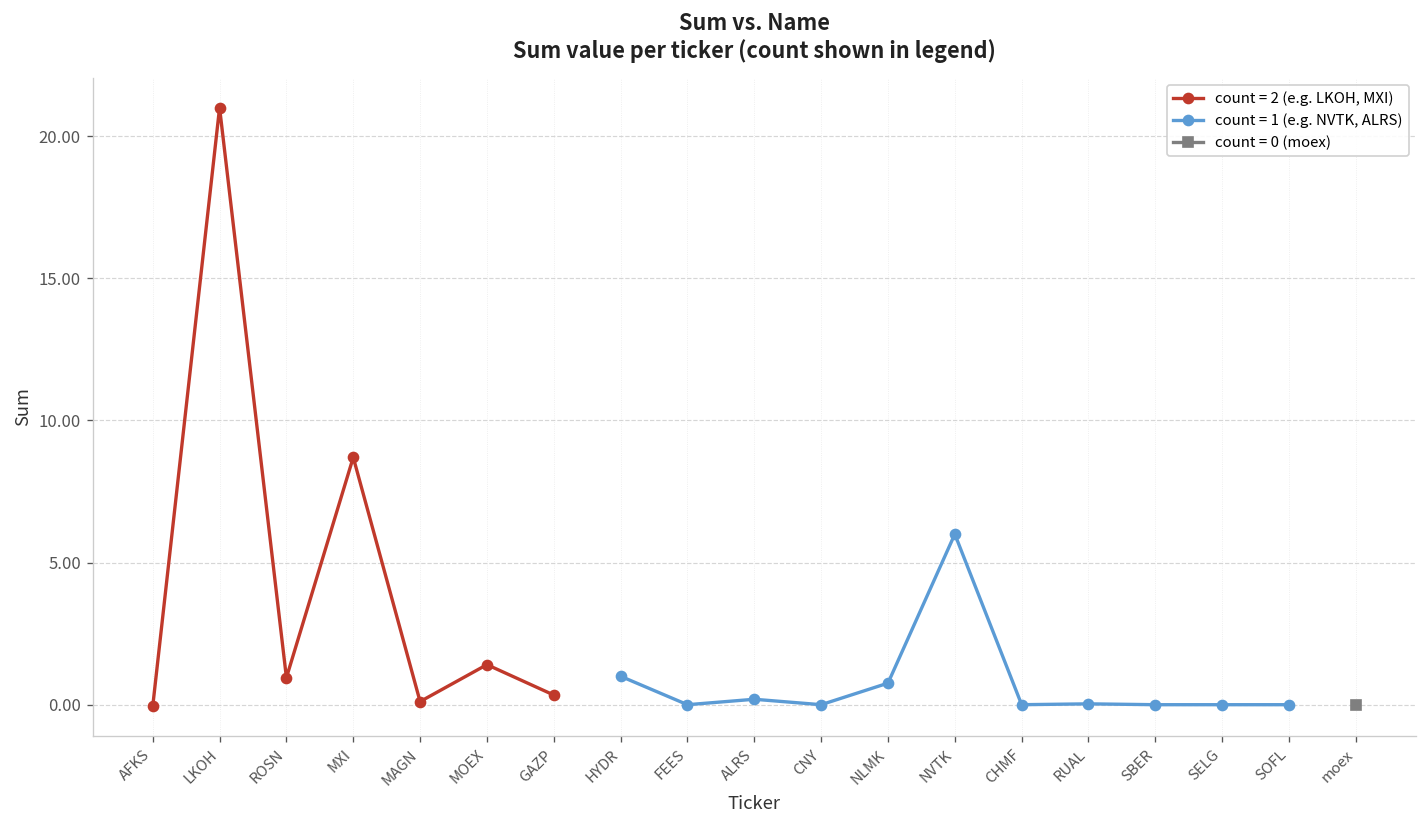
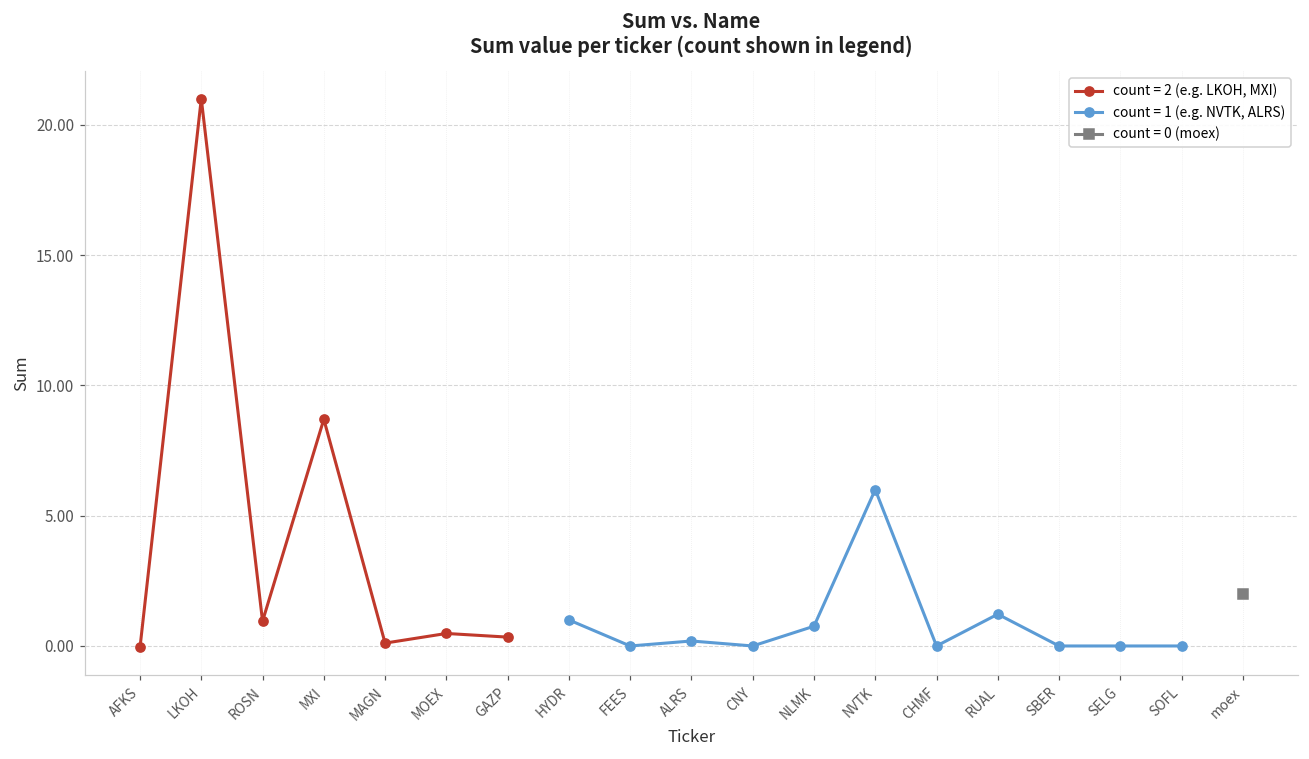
count = 2 (e.g. LKOH, MXI), MOEX: 1.4 -> 0.5
count = 1 (e.g. NVTK, ALRS), RUAL: 0.0 -> 1.2
count = 0 (moex), moex: 0 -> 2
